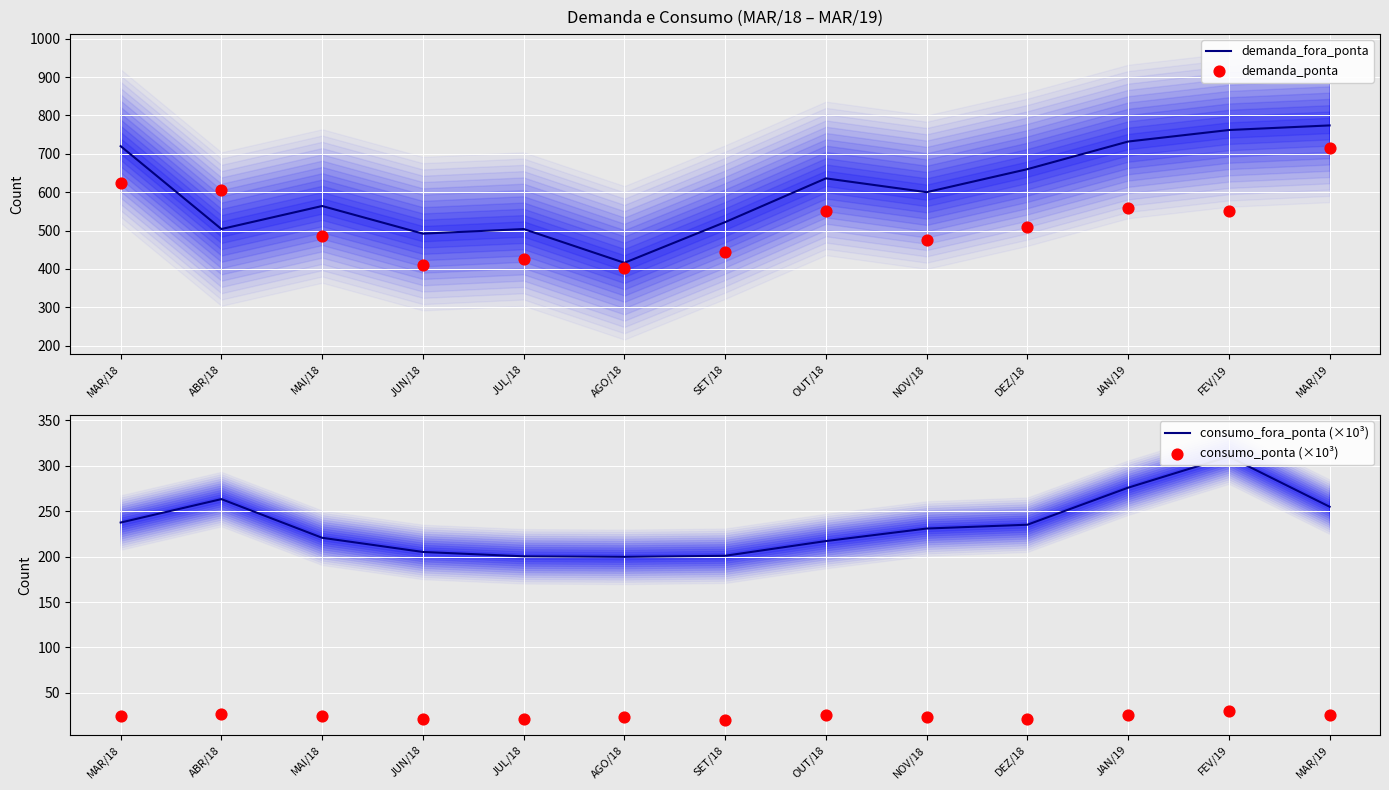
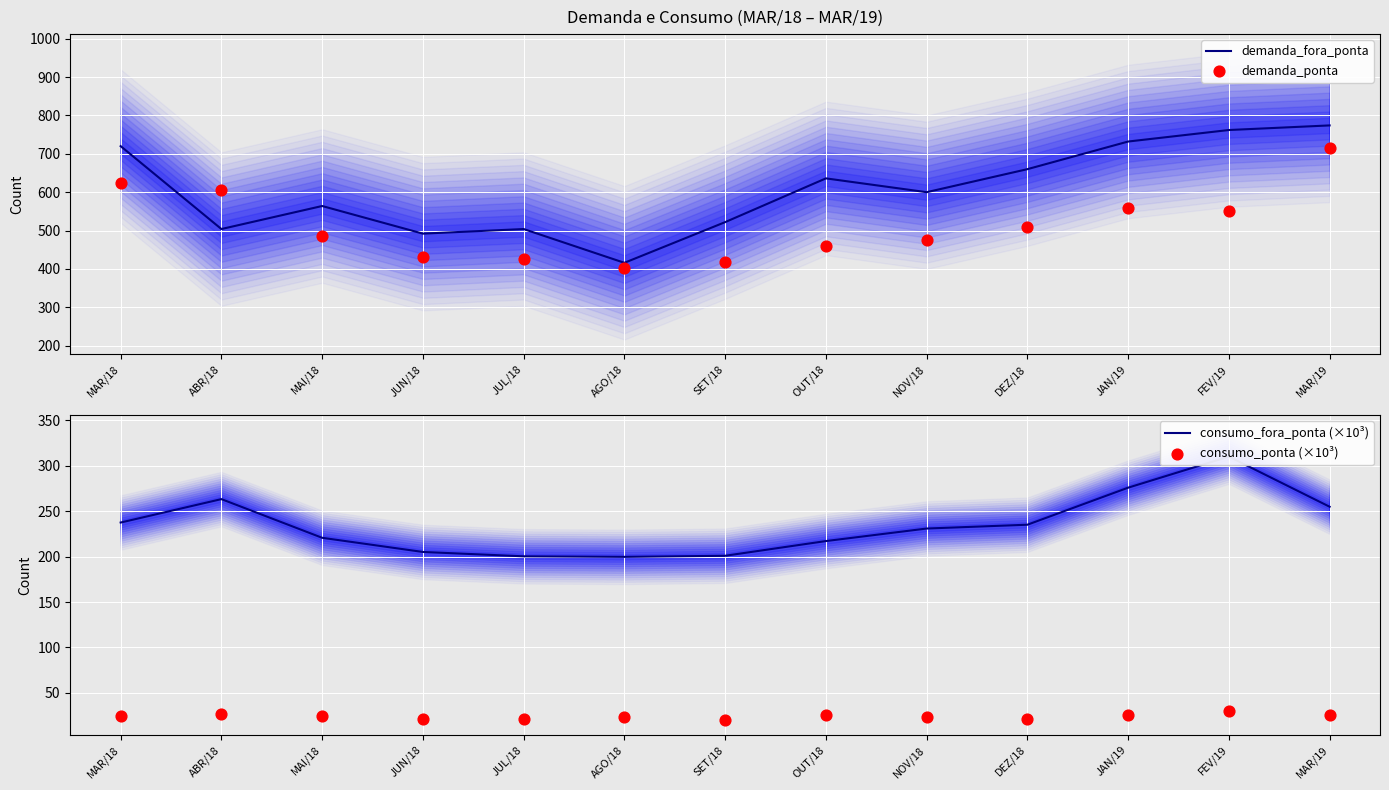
Demanda e Consumo (MAR/18 – MAR/19), demanda_ponta, JUN/18: 410 -> 430
Demanda e Consumo (MAR/18 – MAR/19), demanda_ponta, SET/18: 440 -> 420
Demanda e Consumo (MAR/18 – MAR/19), demanda_ponta, OUT/18: 550 -> 460
